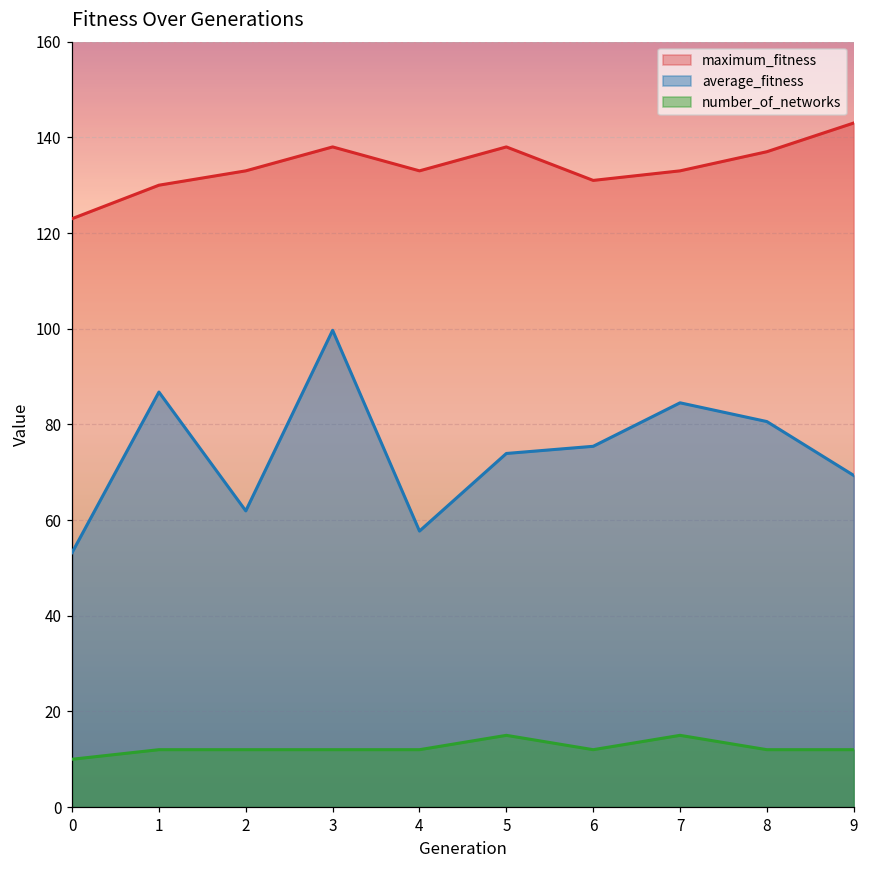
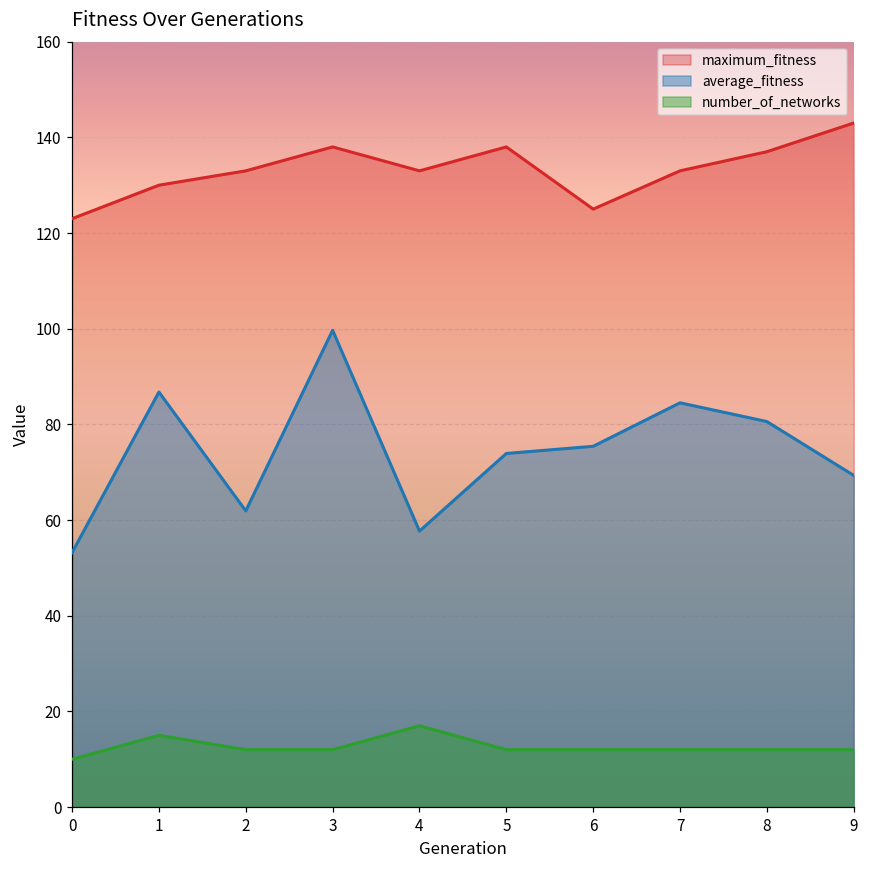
number_of_networks, 1: 12 -> 15
number_of_networks, 4: 12 -> 17
number_of_networks, 5: 15 -> 12
maximum_fitness, 6: 131 -> 125
number_of_networks, 7: 15 -> 12
